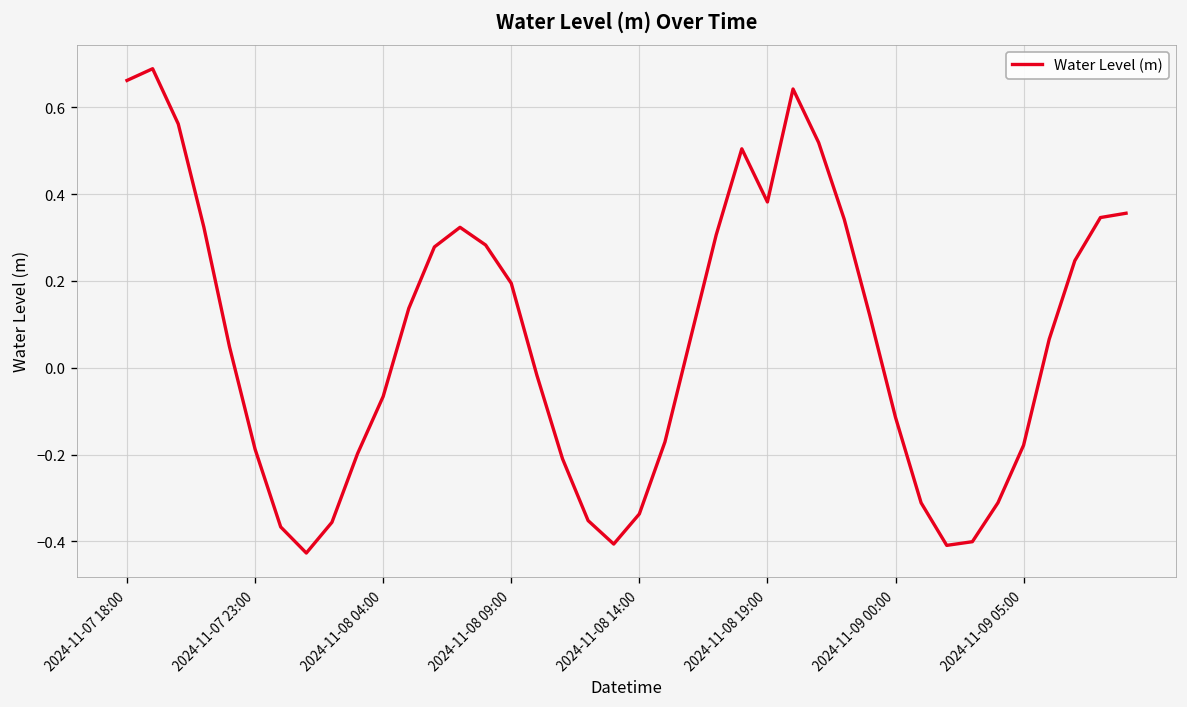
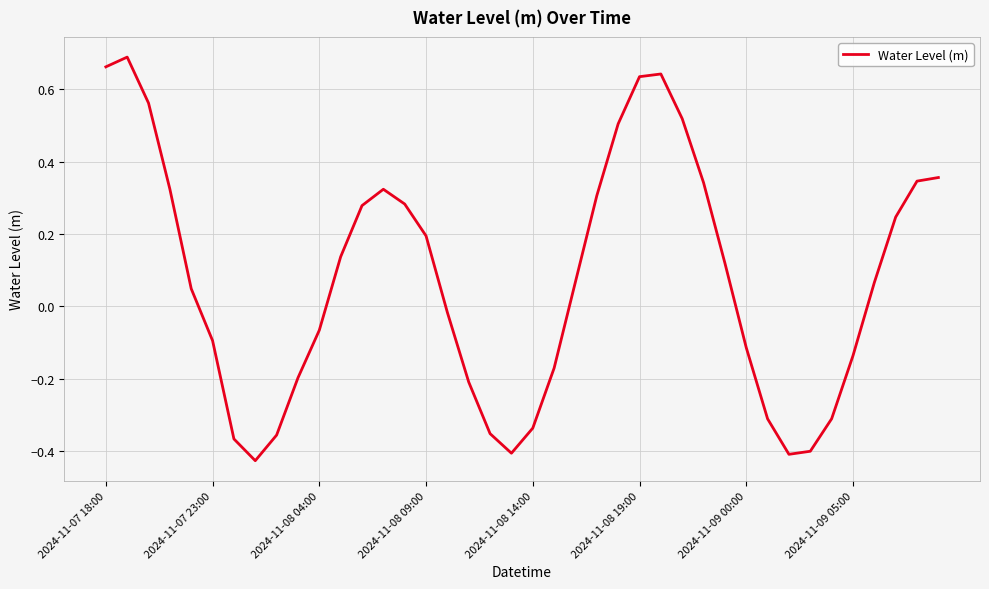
2024-11-07 23:00: -0.19 -> -0.09
2024-11-08 19:00: 0.38 -> 0.63
2024-11-09 05:00: -0.18 -> -0.14
